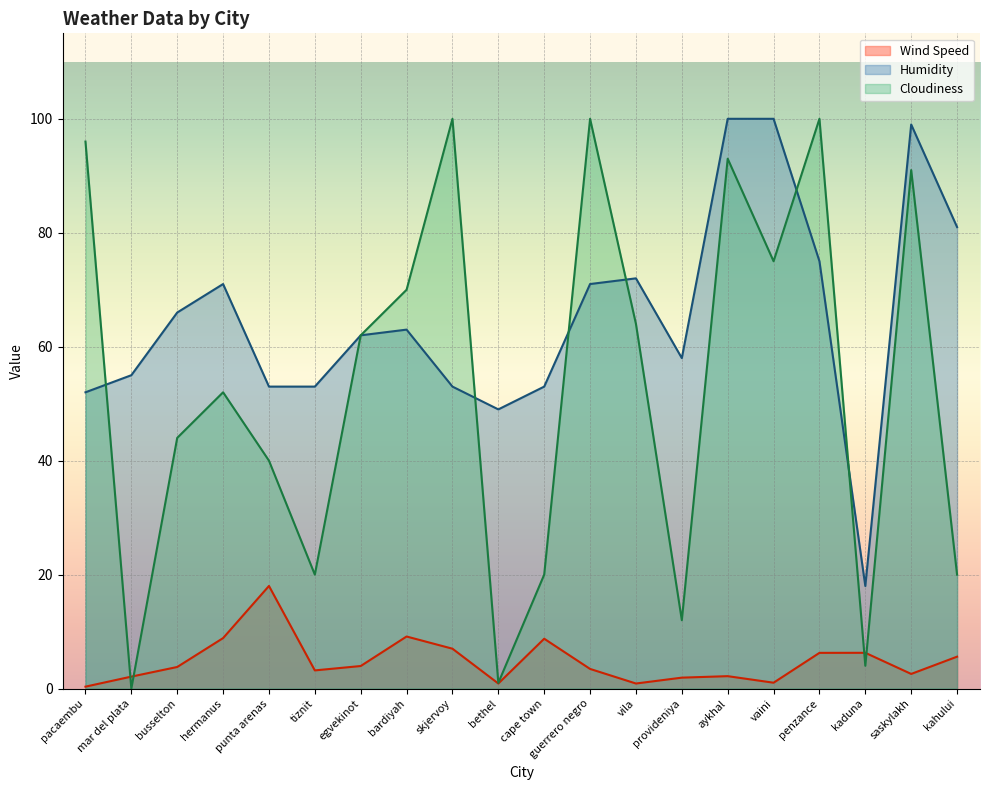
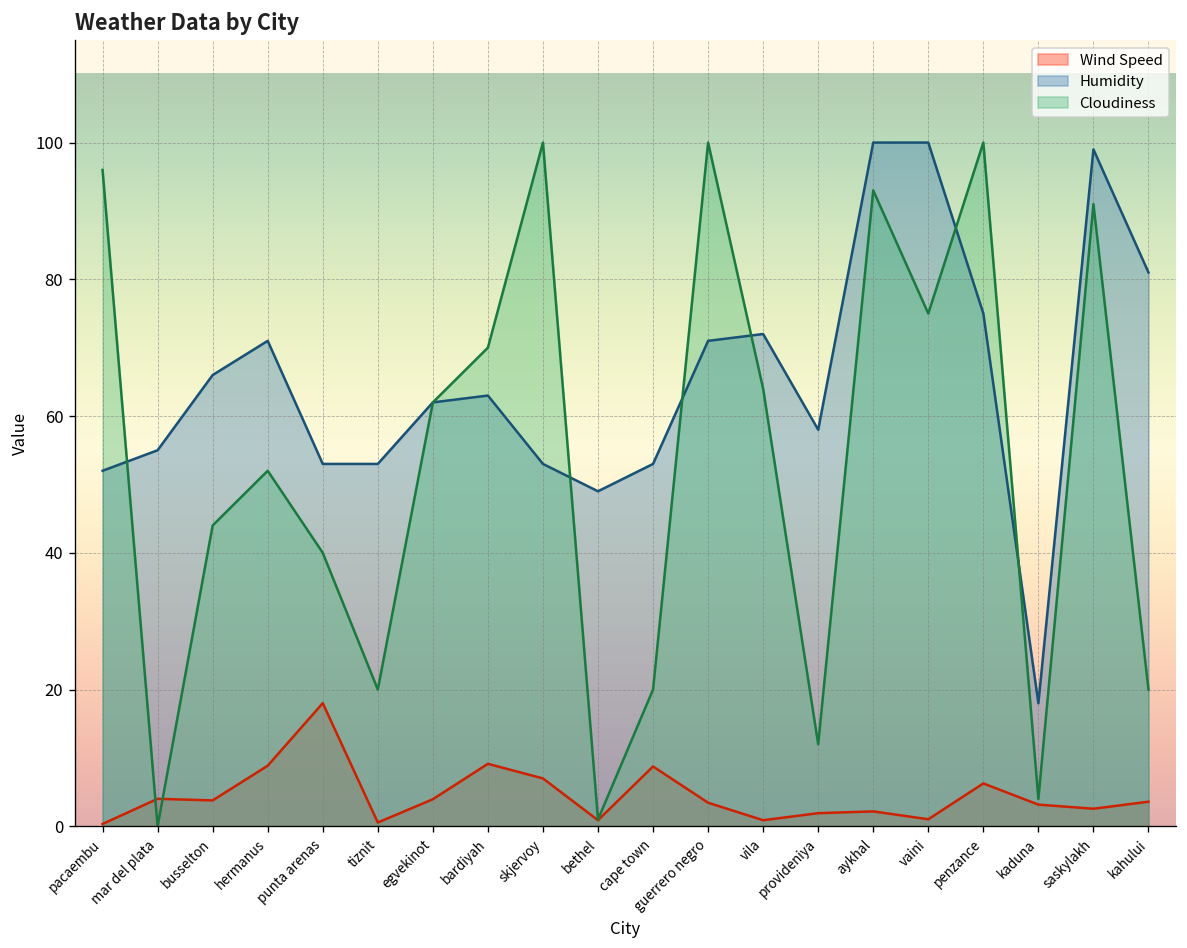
Wind Speed, mar del plata: 2 -> 4
Wind Speed, tiznit: 3 -> 1
Wind Speed, kaduna: 6 -> 3
Wind Speed, kahului: 6 -> 4
